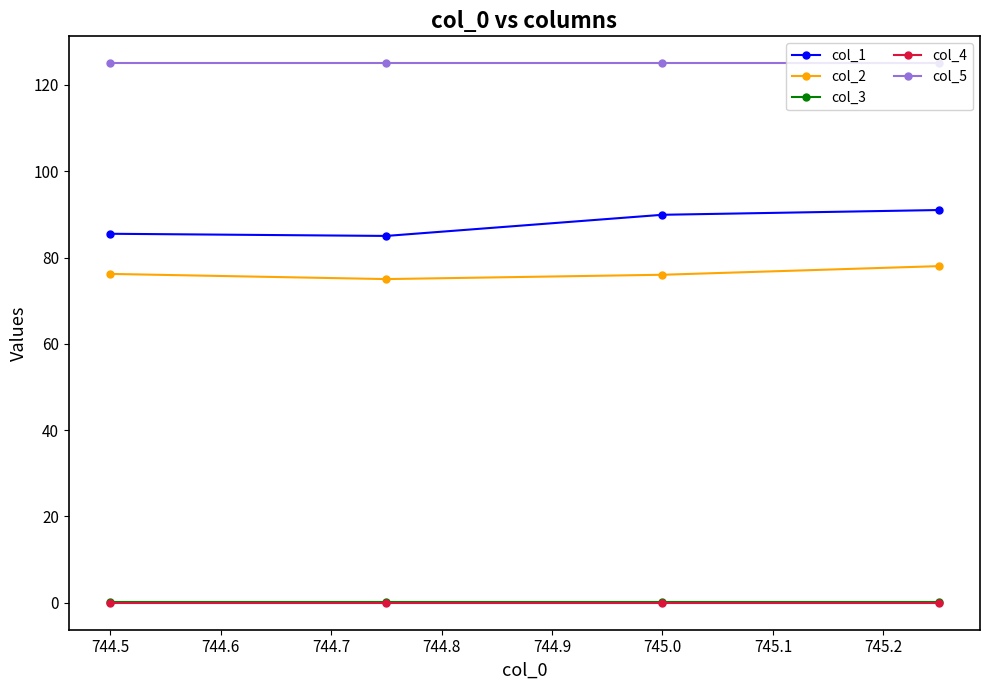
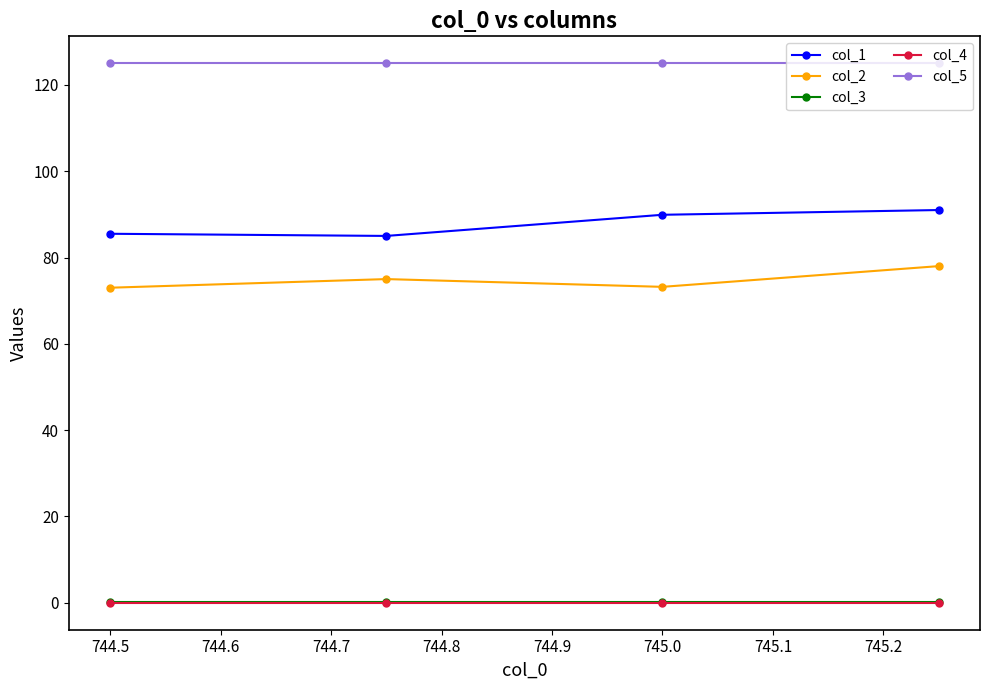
col_2, 744.5: 76 -> 73
col_2, 745.0: 76 -> 73
